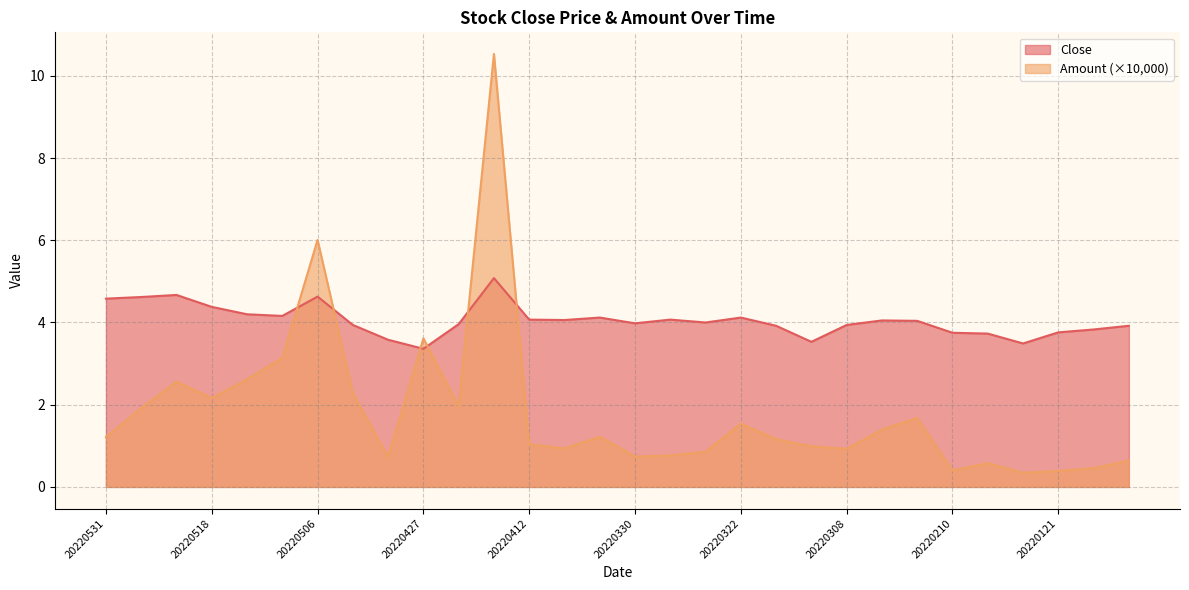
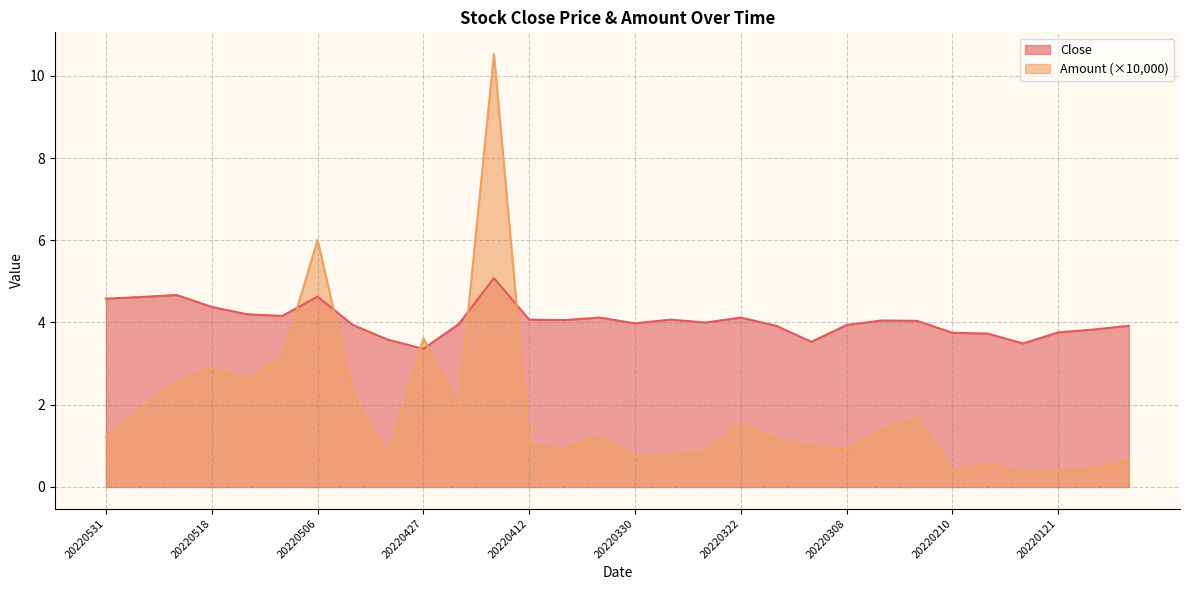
Amount (×10,000), 20220518: 2.2 -> 2.9
